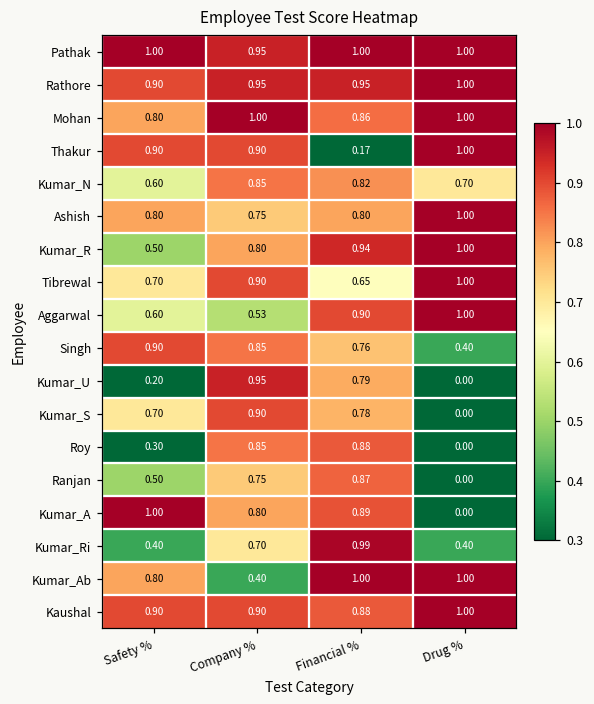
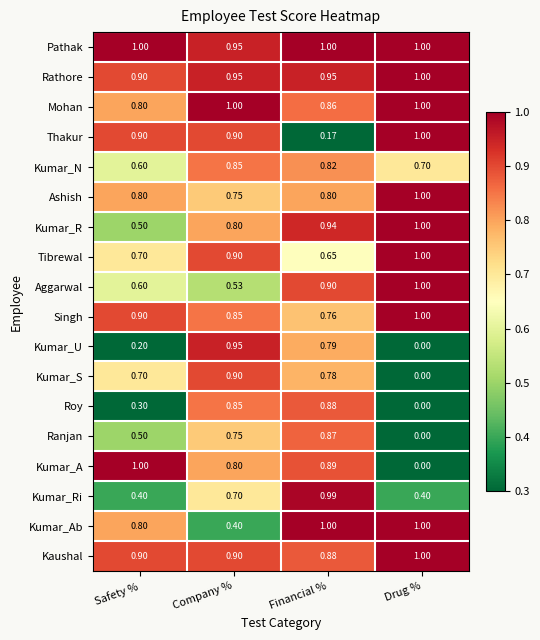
Singh, Drug %: 0.40 -> 1.00
